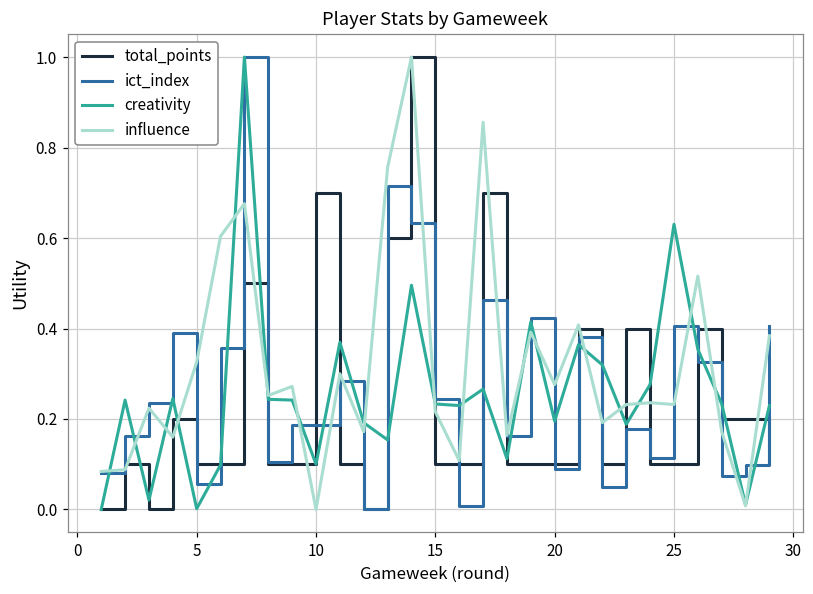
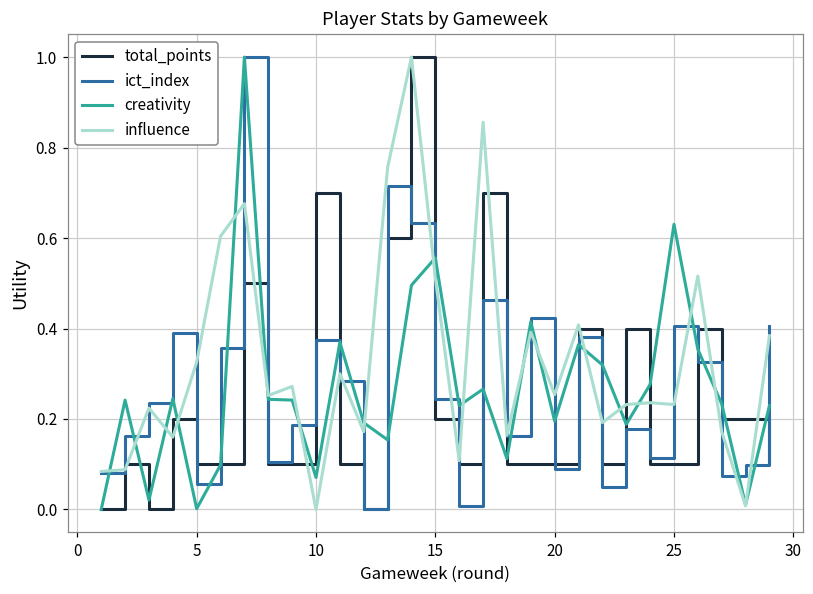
ict_index, 10: 0.19 -> 0.37
creativity, 10: 0.10 -> 0.07
total_points, 15: 0.10 -> 0.20
creativity, 15: 0.23 -> 0.56
influence, 15: 0.22 -> 0.51
influence, 20: 0.28 -> 0.25
